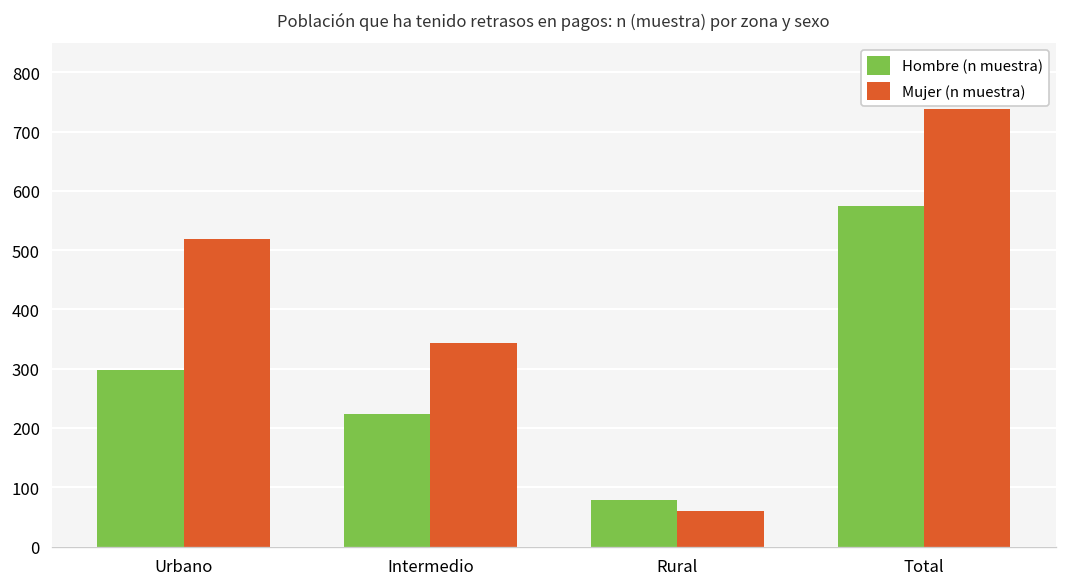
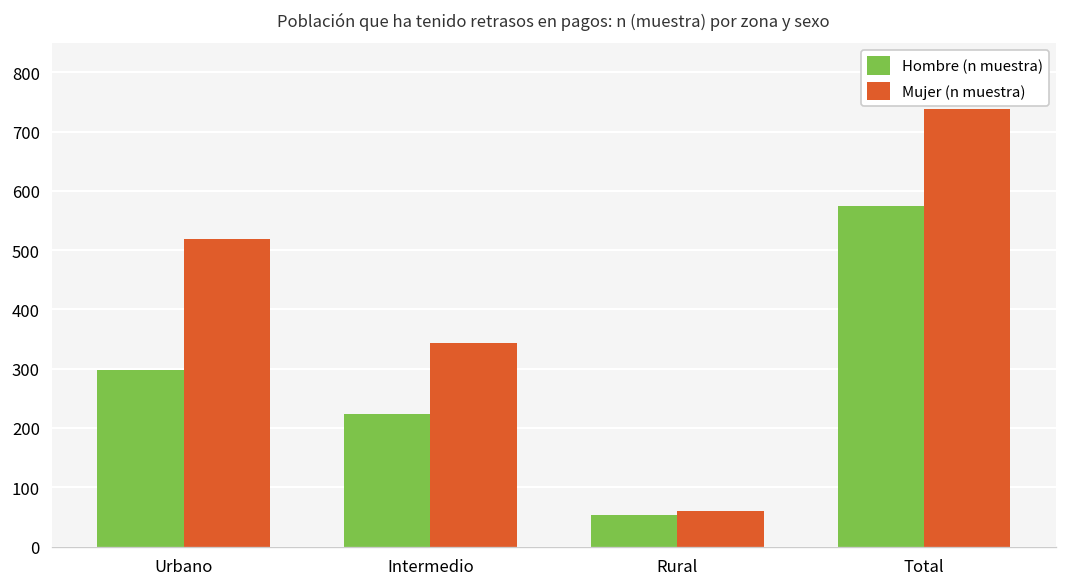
Hombre (n muestra), Rural: 80 -> 50
